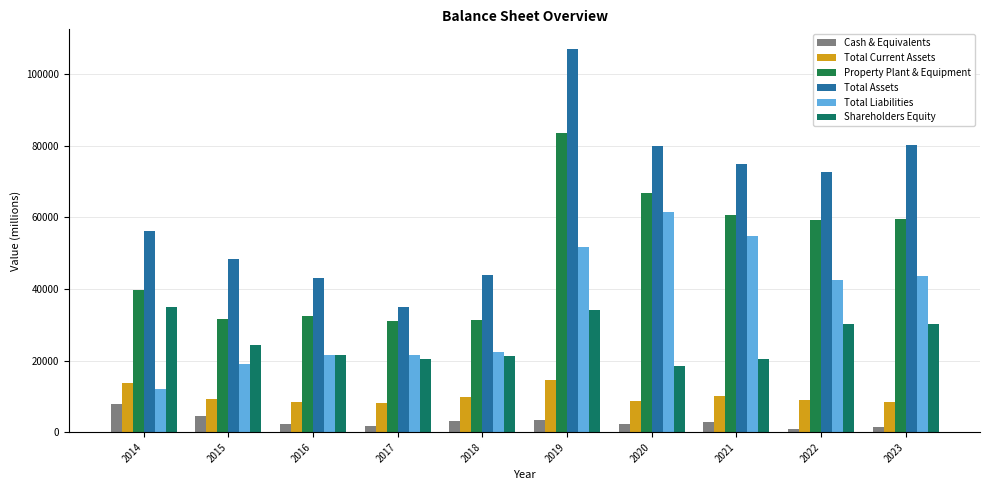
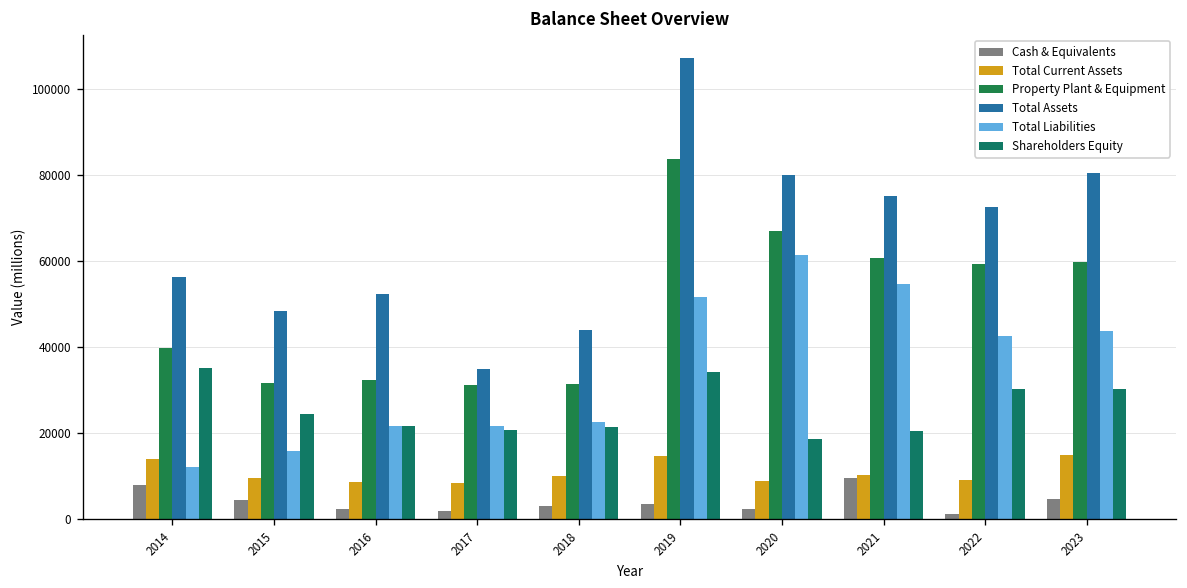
Total Liabilities, 2015: 19000 -> 16000
Total Assets, 2016: 43000 -> 52000
Cash & Equivalents, 2021: 3000 -> 9000
Cash & Equivalents, 2023: 1000 -> 5000
Total Current Assets, 2023: 8000 -> 15000
